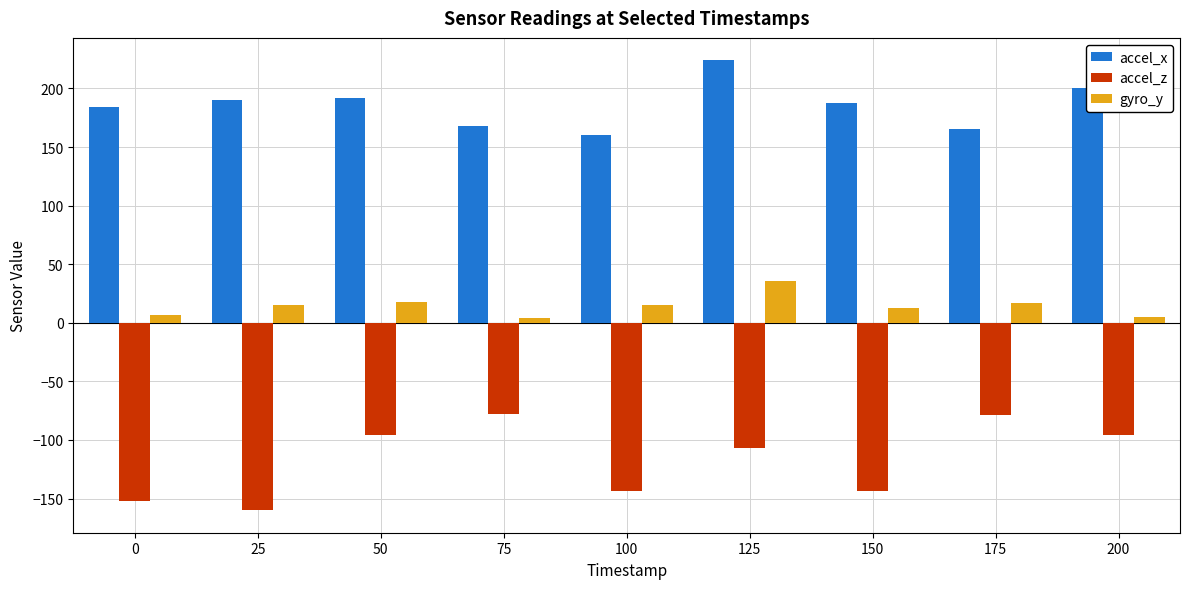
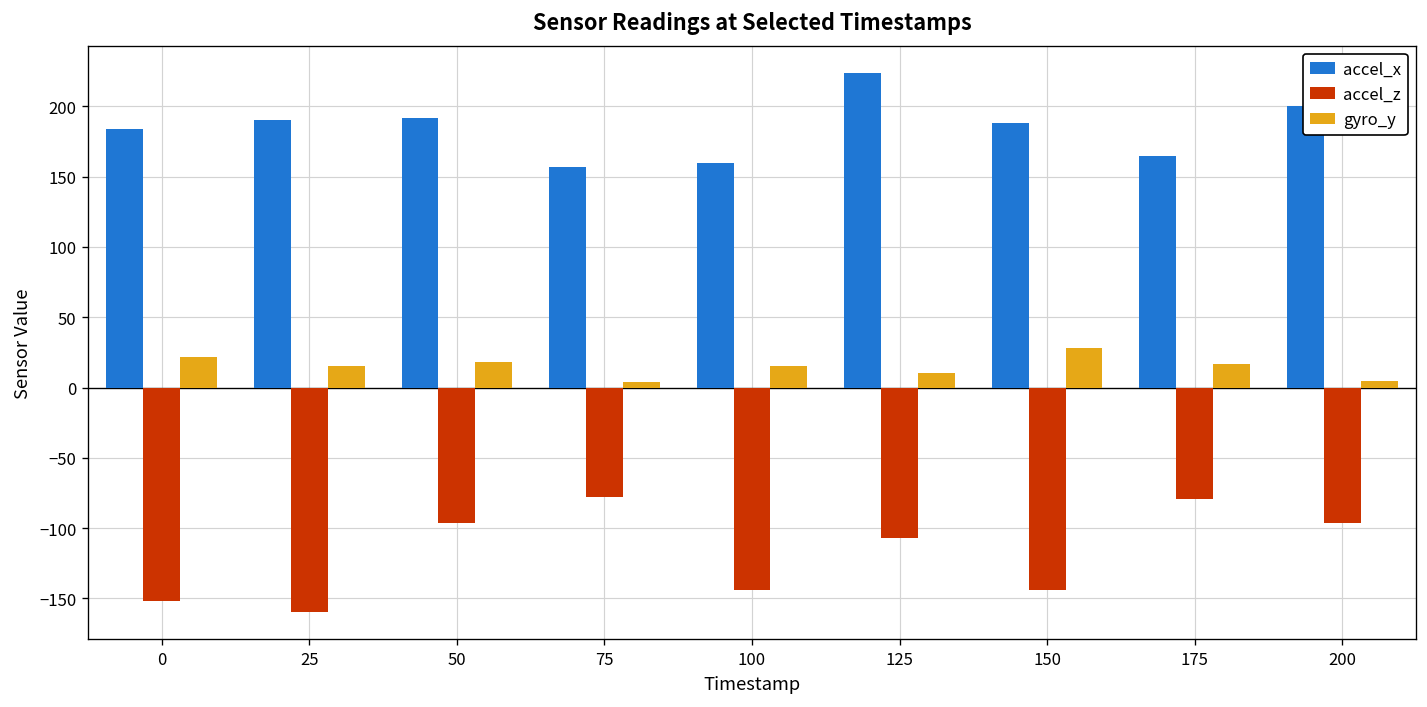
gyro_y, 0: 7 -> 22
accel_x, 75: 168 -> 157
gyro_y, 125: 36 -> 10
gyro_y, 150: 13 -> 28
